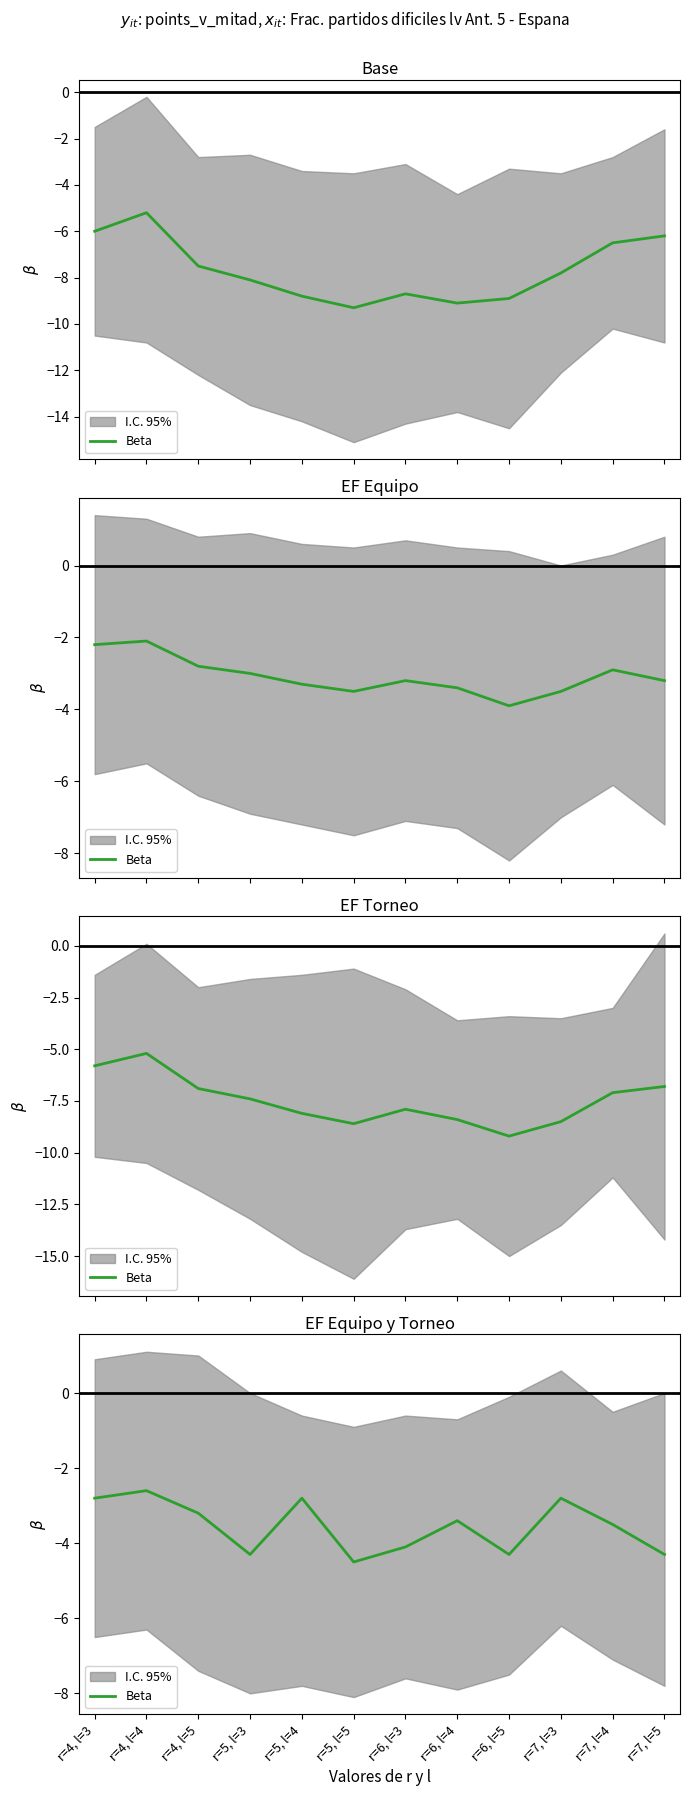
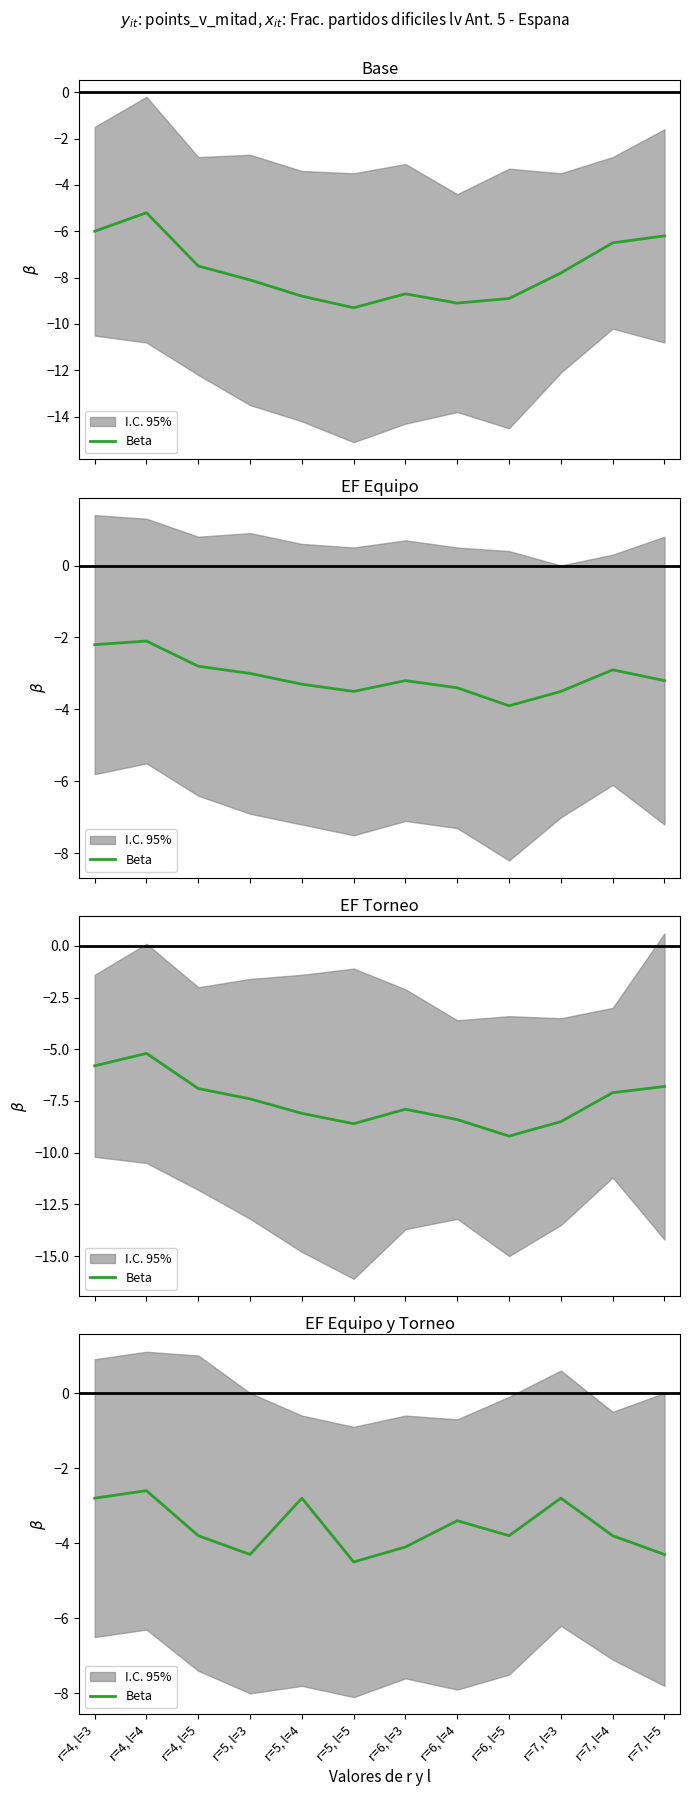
EF Equipo y Torneo, Beta, r=4, l=5: -3.2 -> -3.8
EF Equipo y Torneo, Beta, r=6, l=5: -4.3 -> -3.8
EF Equipo y Torneo, Beta, r=7, l=4: -3.5 -> -3.8
